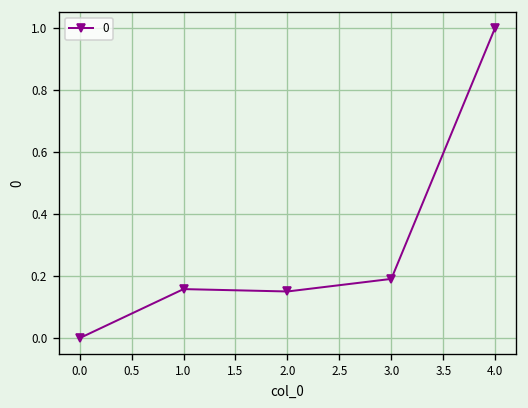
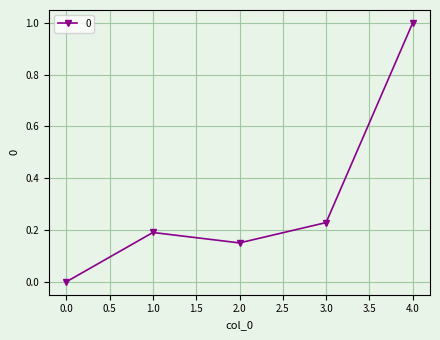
1.0: 0.16 -> 0.19
3.0: 0.19 -> 0.23
